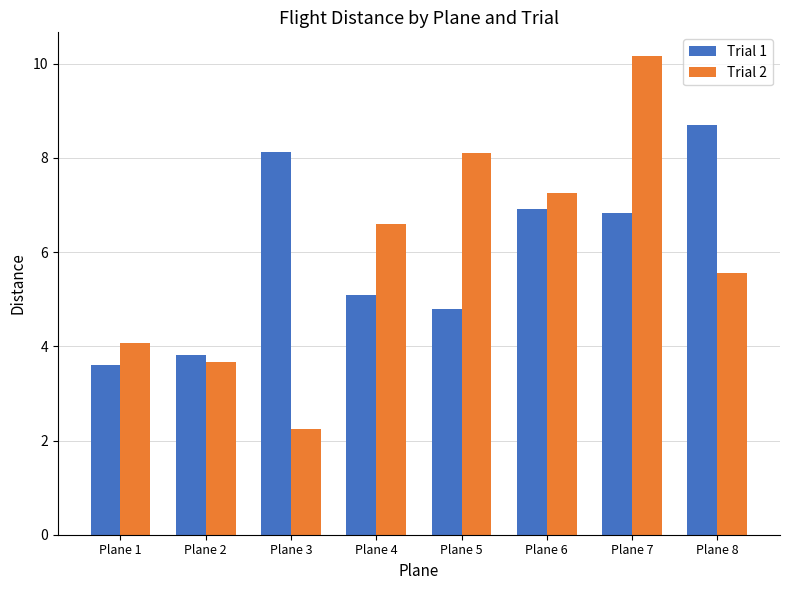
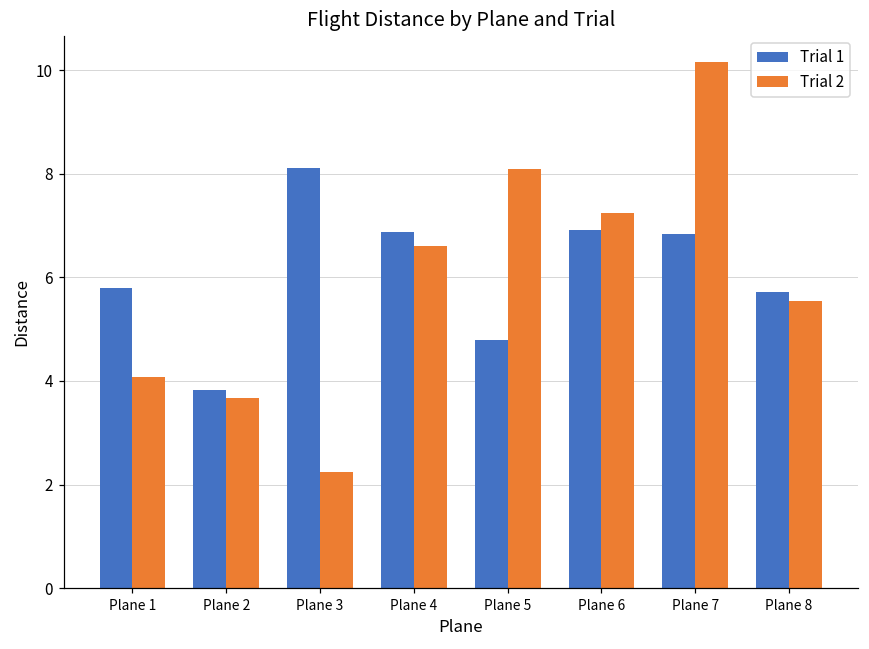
Trial 1, Plane 1: 3.6 -> 5.8
Trial 1, Plane 4: 5.1 -> 6.9
Trial 1, Plane 8: 8.7 -> 5.7
